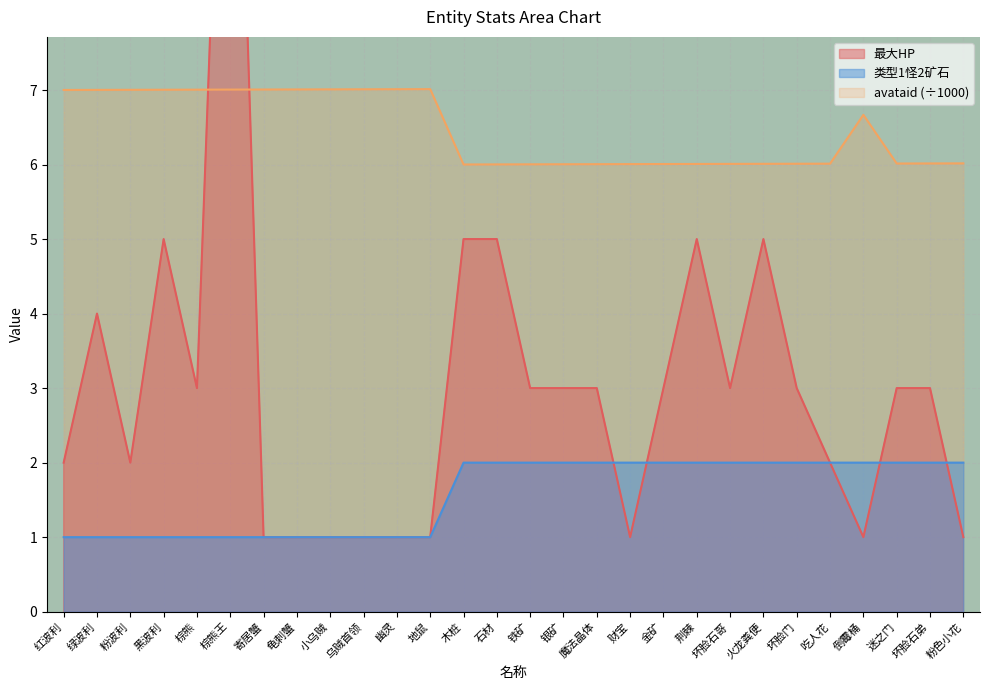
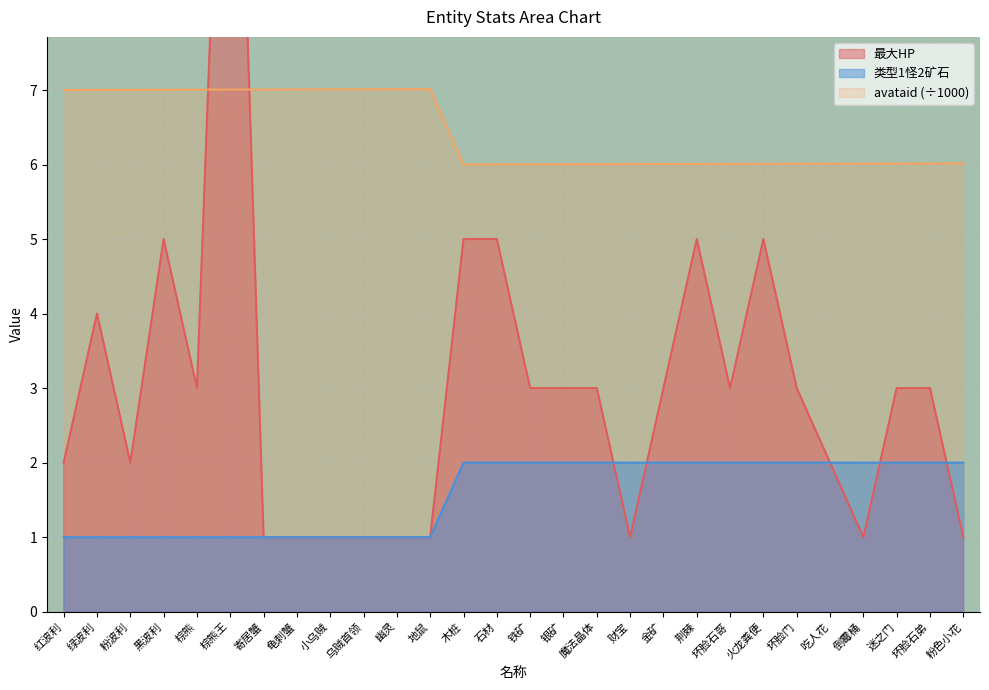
avataid (÷1000), 倒霉桶: 6.7 -> 6.0
